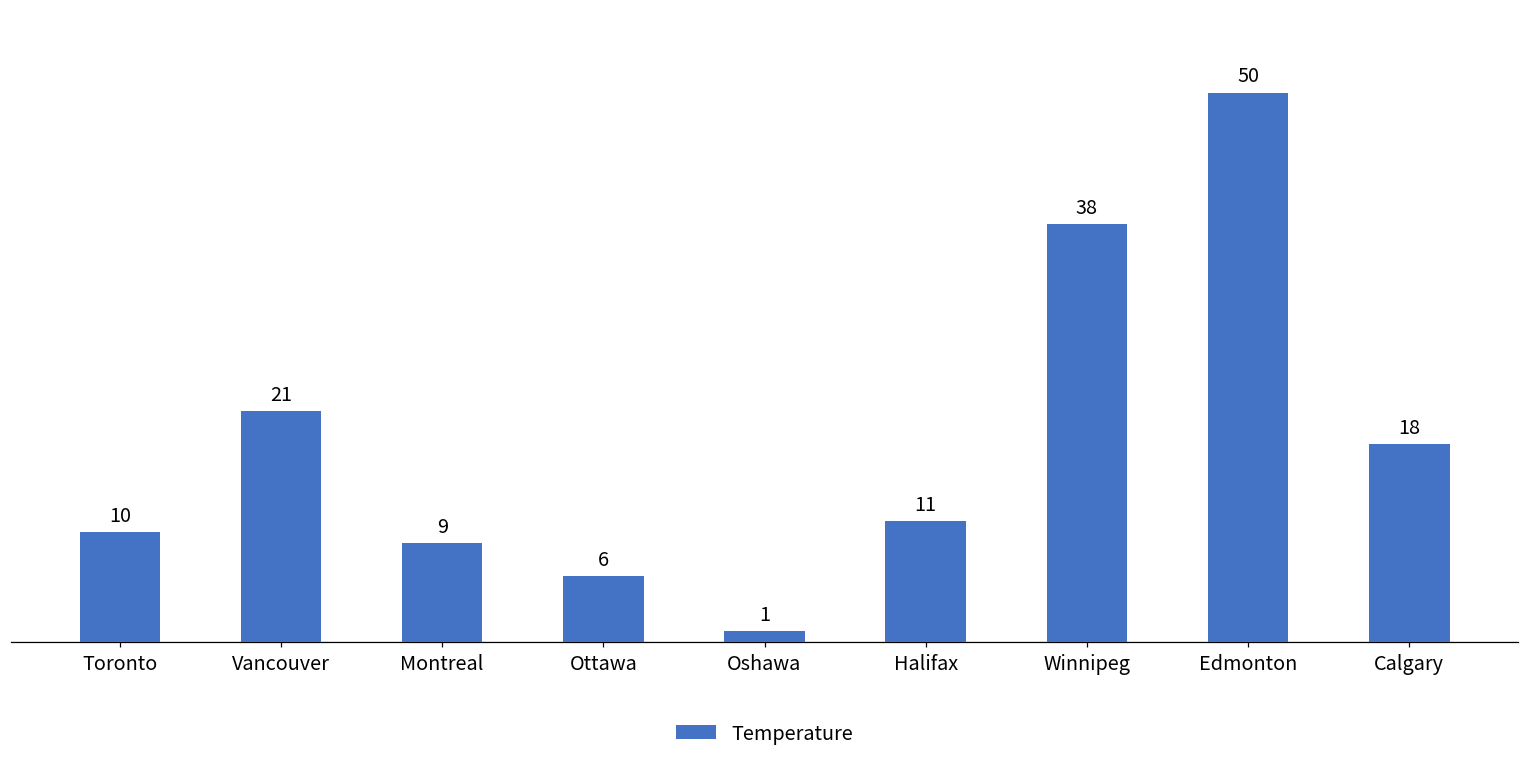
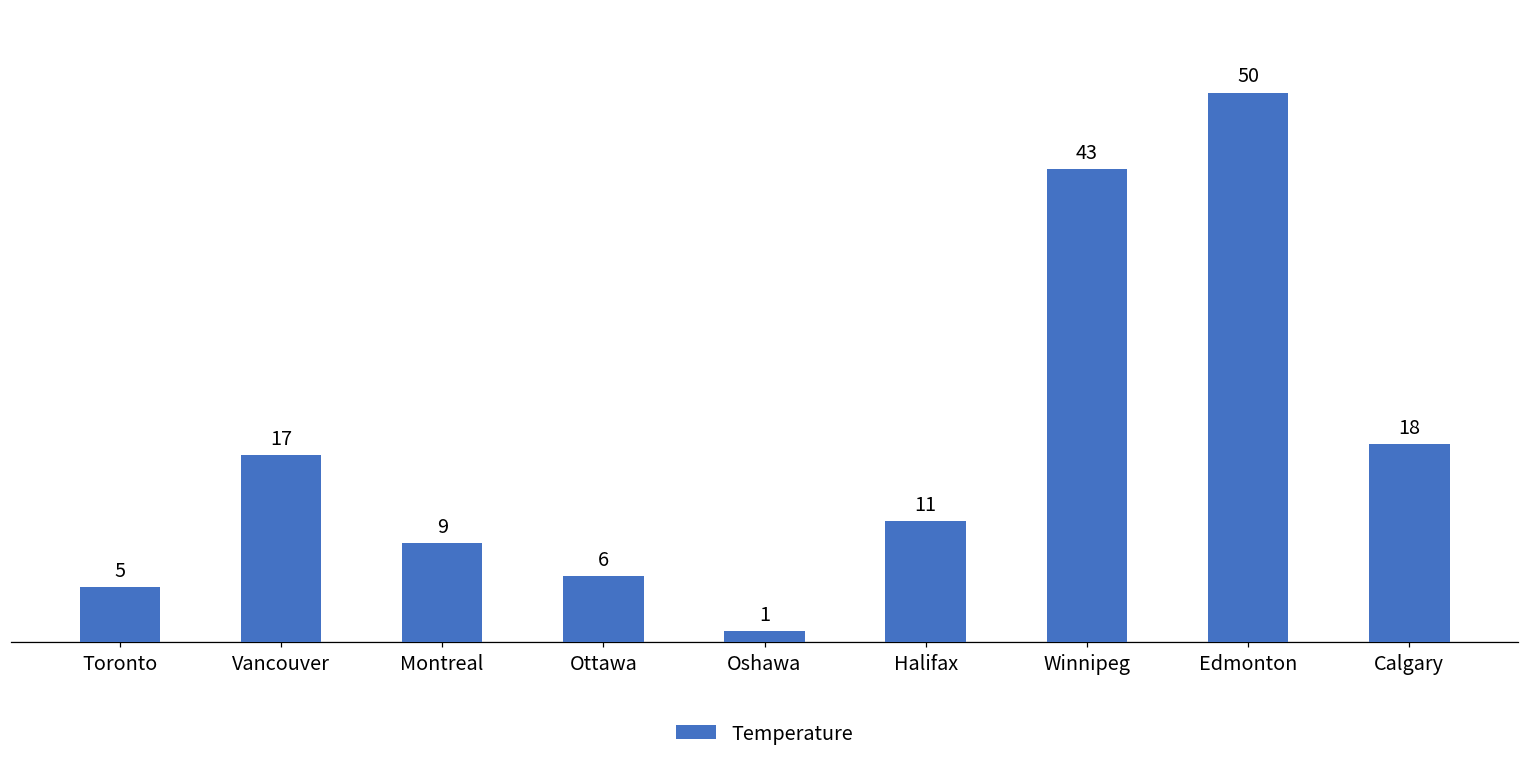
Toronto: 10 -> 5
Vancouver: 21 -> 17
Winnipeg: 38 -> 43
